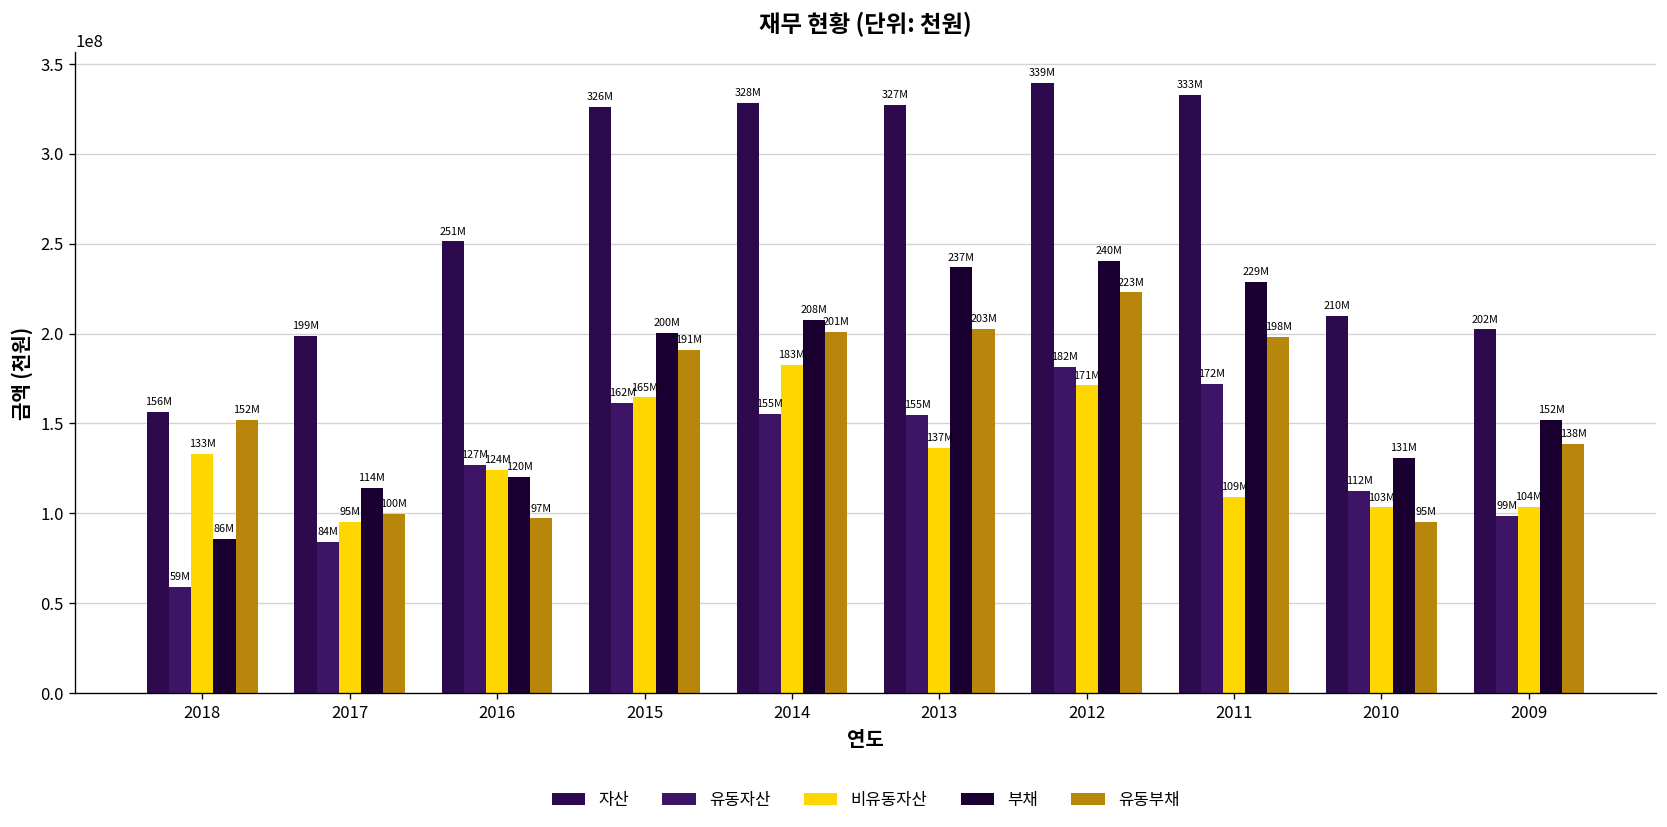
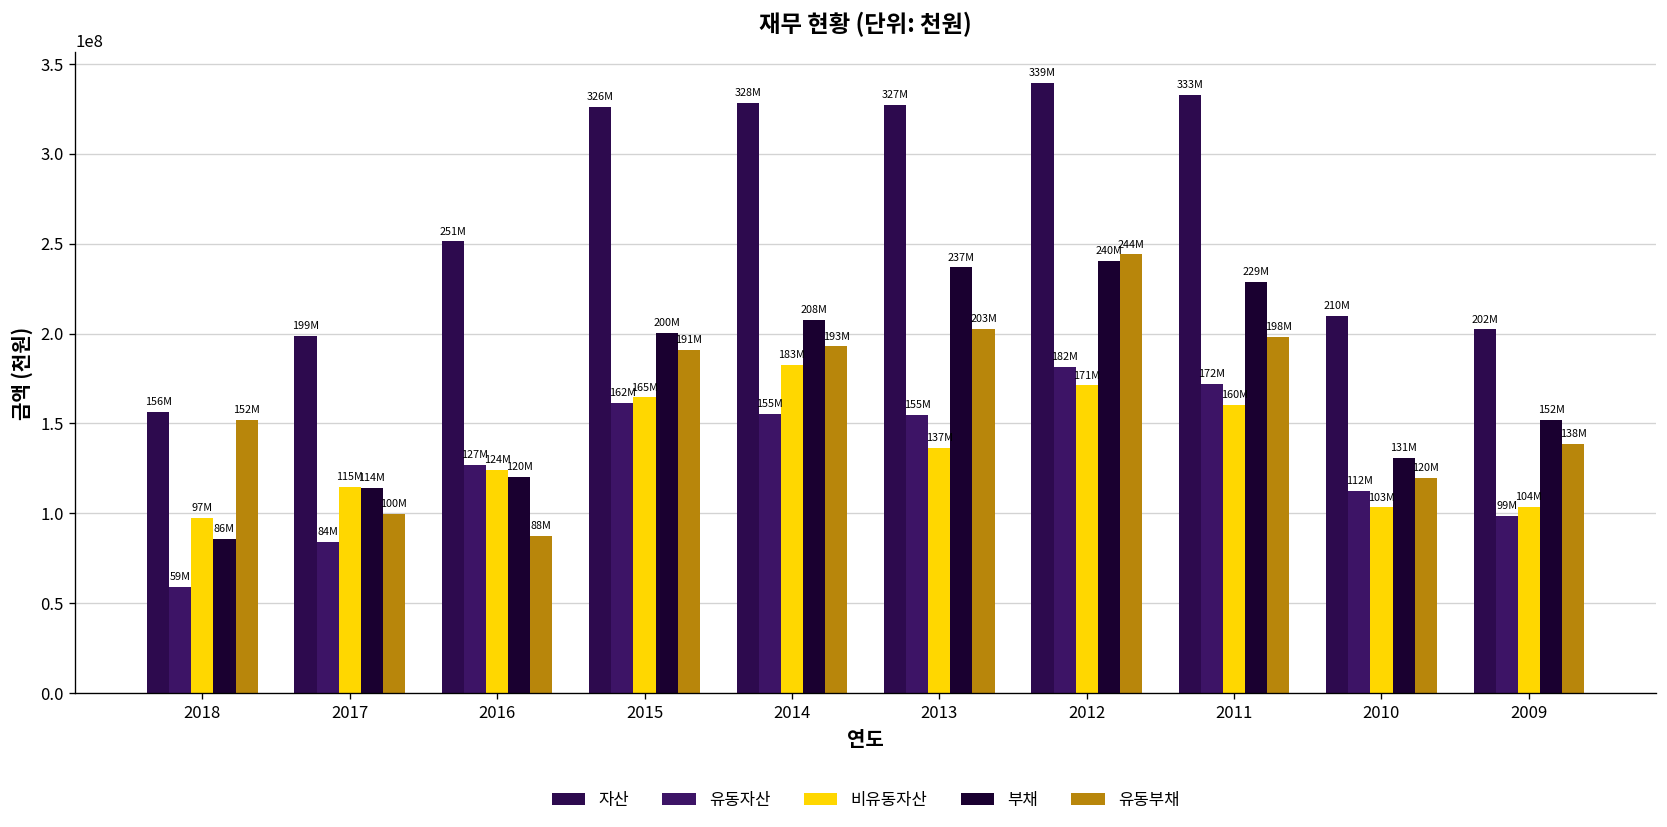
비유동자산, 2018: 133M -> 97M
비유동자산, 2017: 95M -> 115M
유동부채, 2016: 97M -> 88M
유동부채, 2014: 201M -> 193M
유동부채, 2012: 223M -> 244M
비유동자산, 2011: 109M -> 160M
유동부채, 2010: 95M -> 120M
